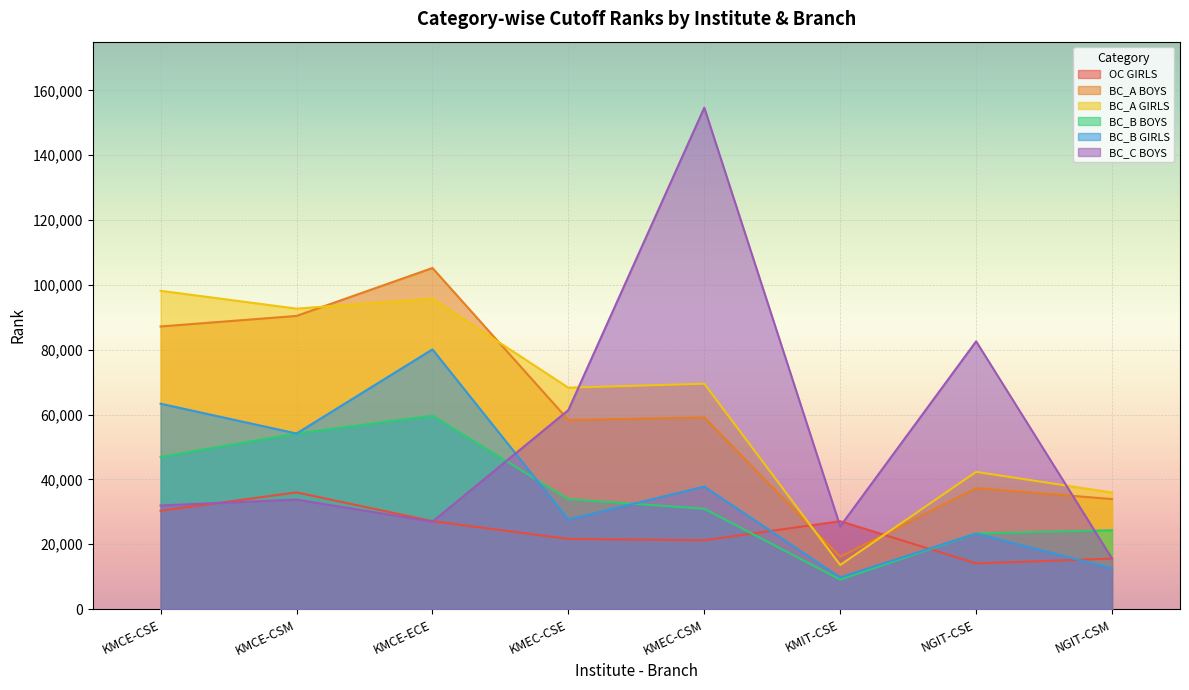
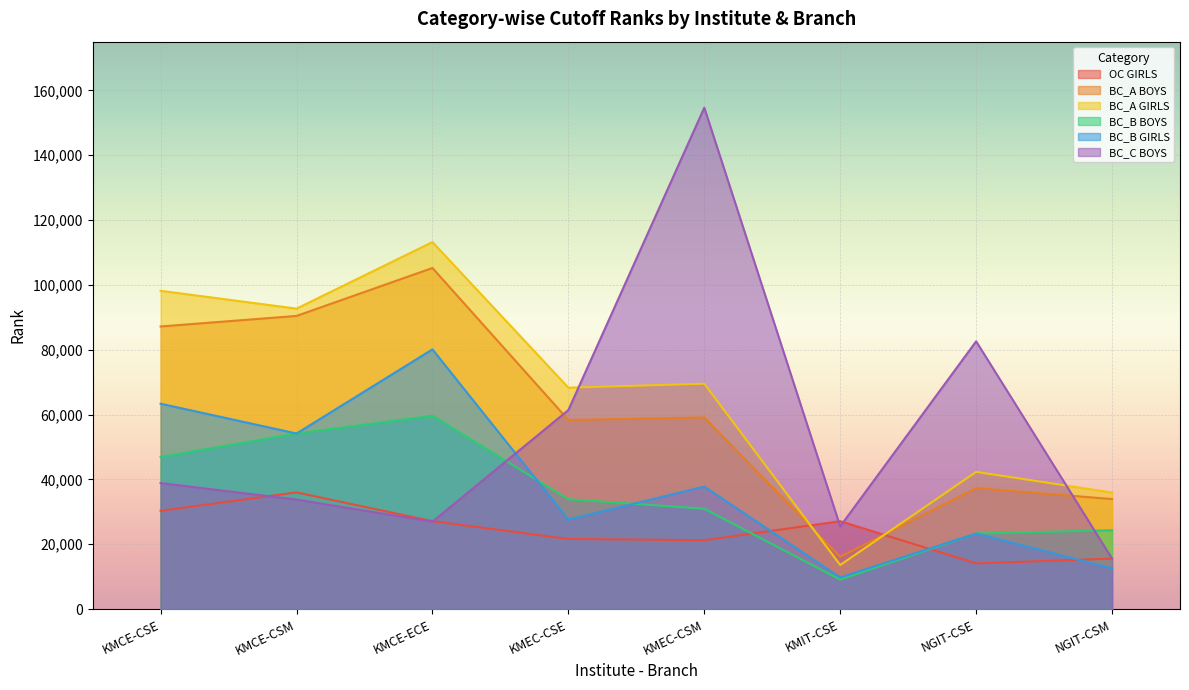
BC_C BOYS, KMCE-CSE: 32,000 -> 39,000
BC_A GIRLS, KMCE-ECE: 96,000 -> 113,000
